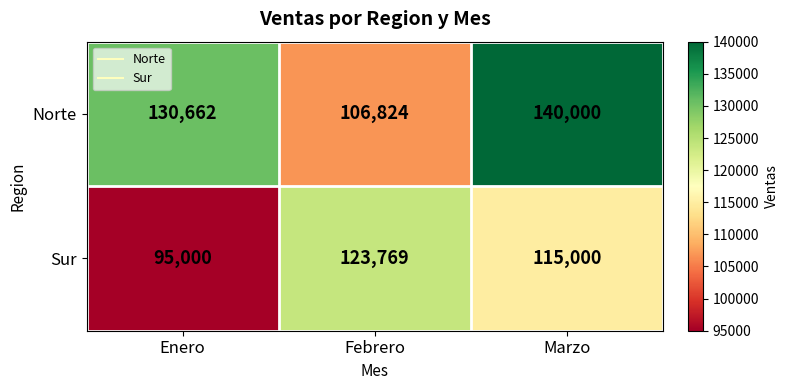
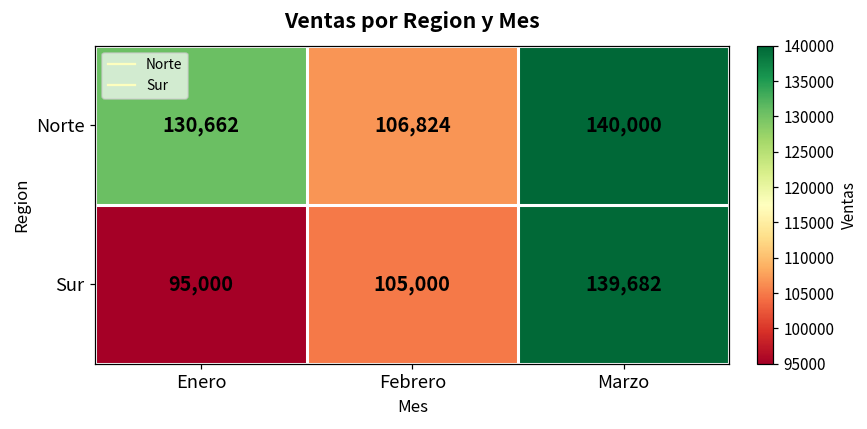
Sur, Febrero: 123,769 -> 105,000
Sur, Marzo: 115,000 -> 139,682
